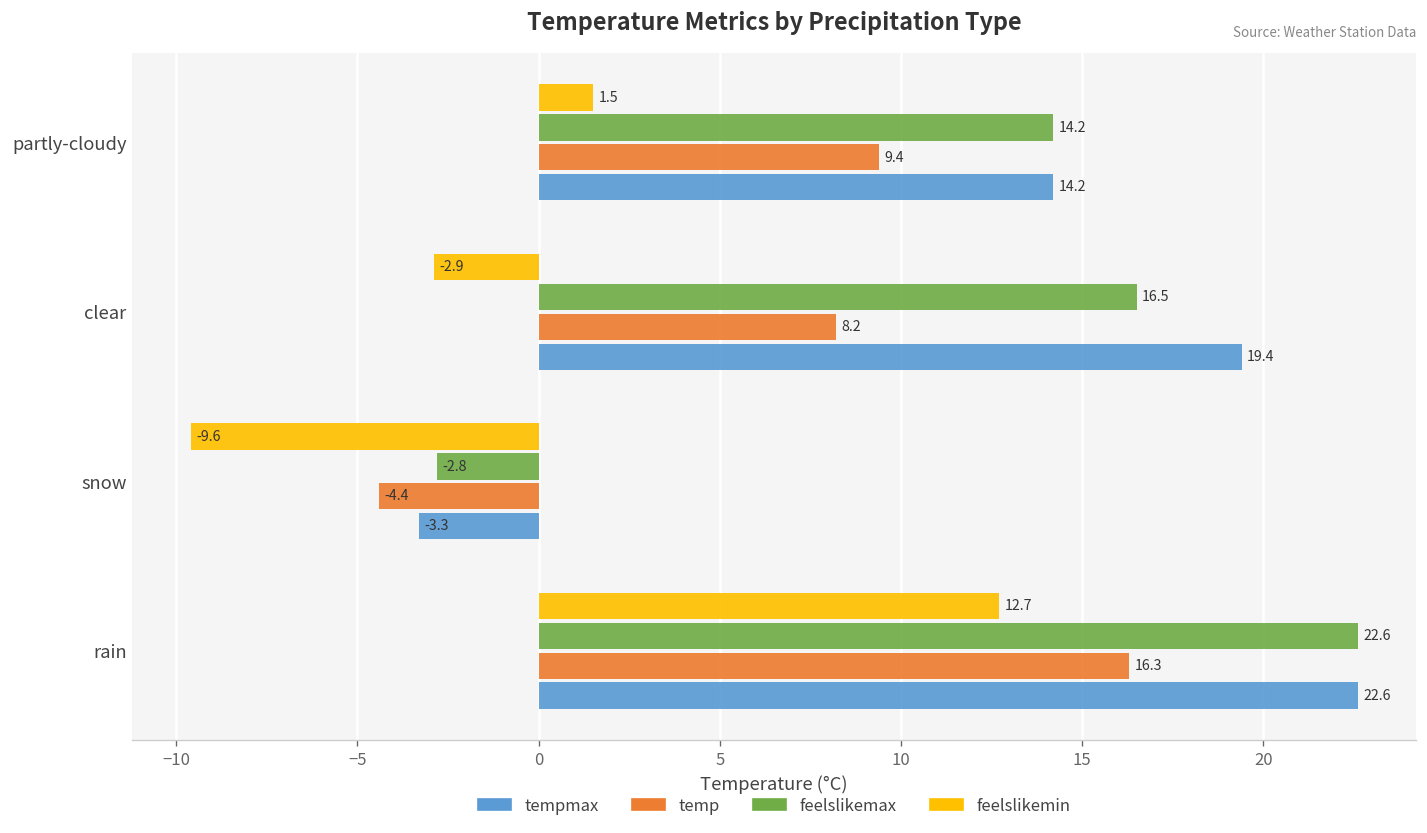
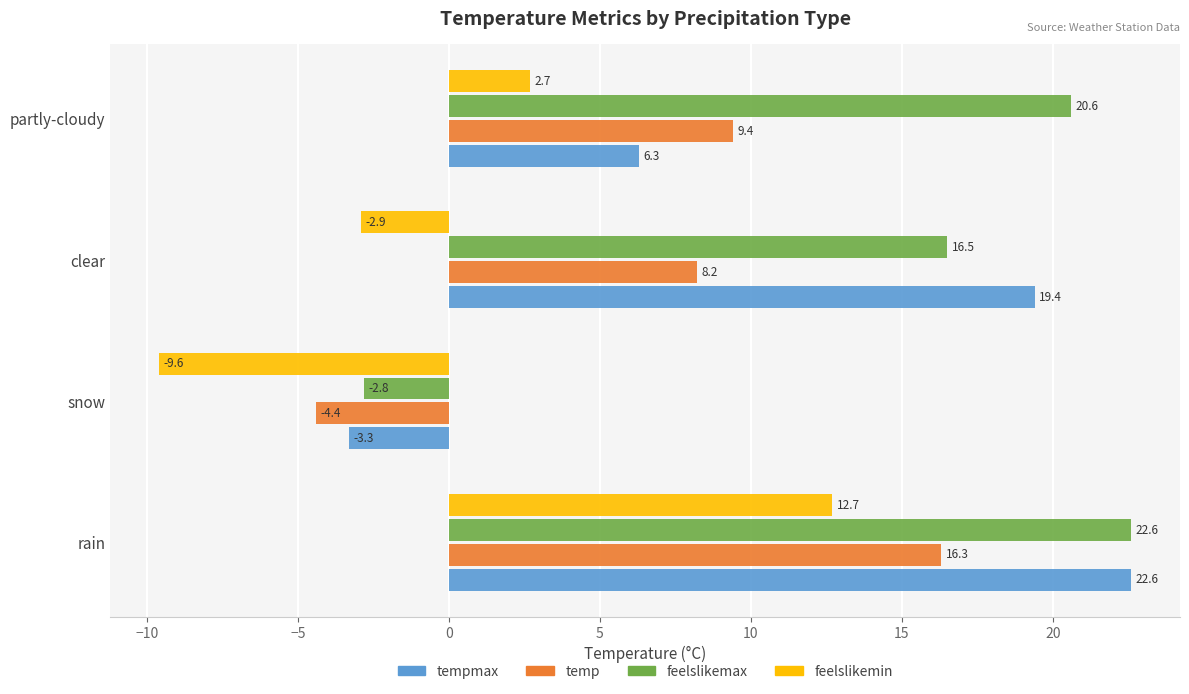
feelslikemin, partly-cloudy: 1.5 -> 2.7
feelslikemax, partly-cloudy: 14.2 -> 20.6
tempmax, partly-cloudy: 14.2 -> 6.3
